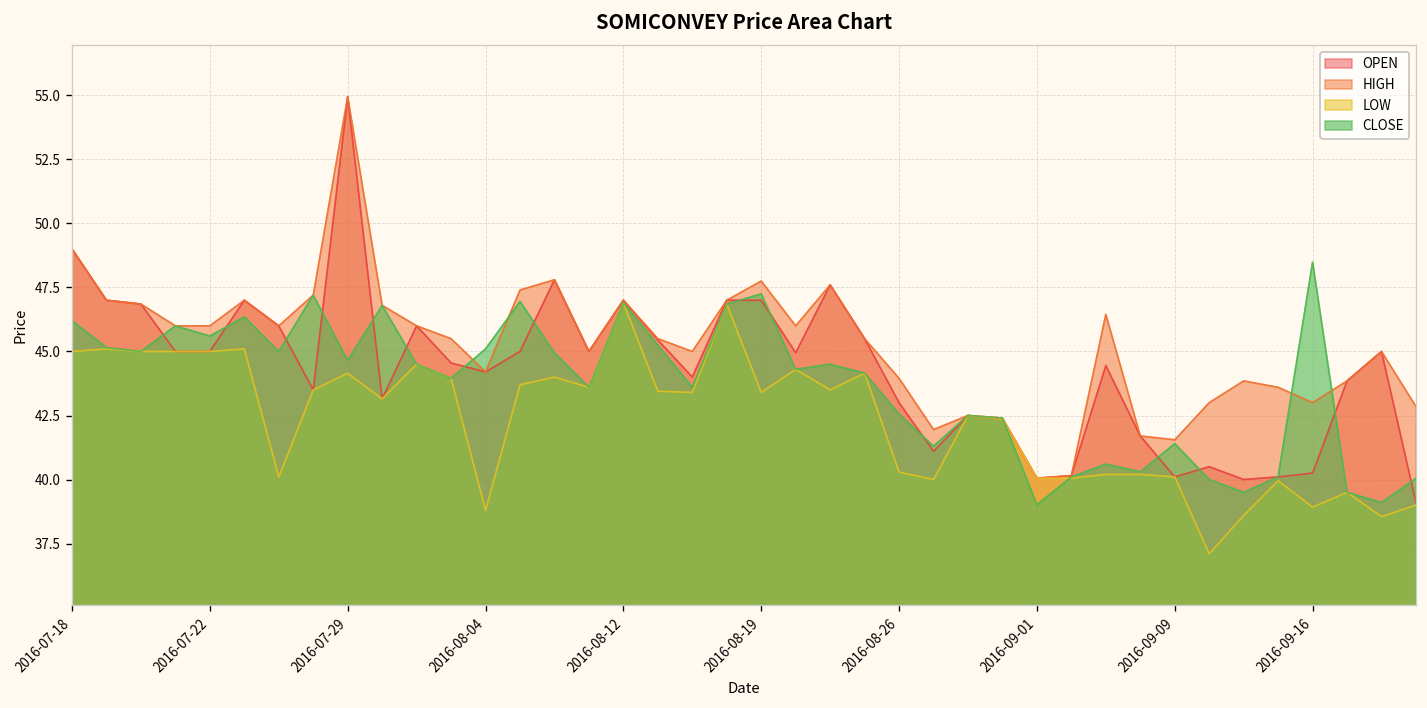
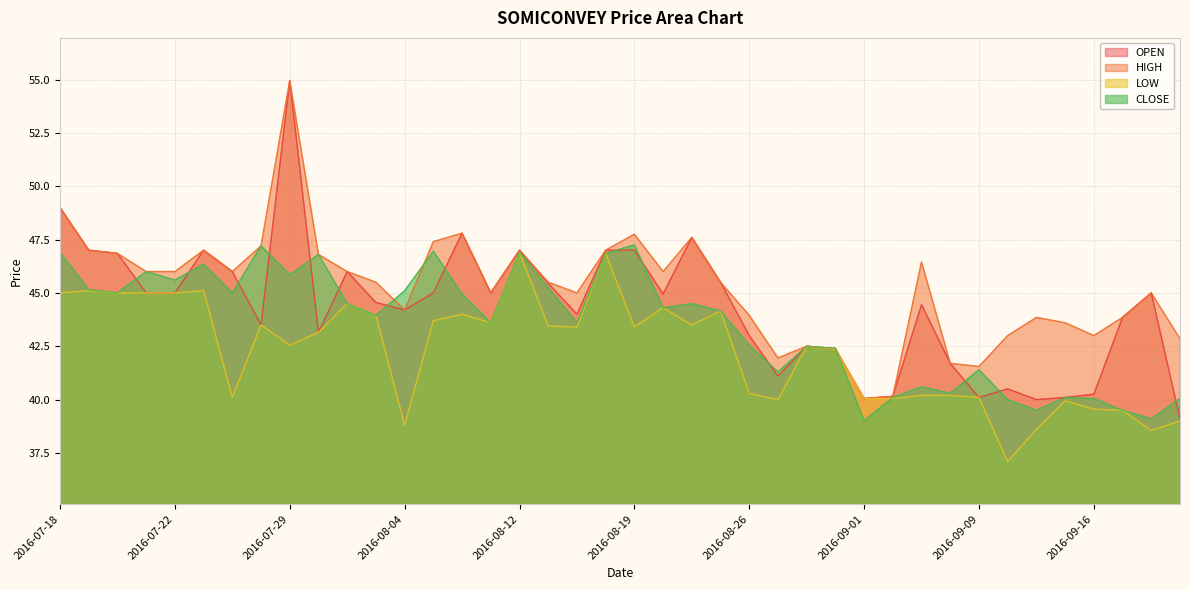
CLOSE, 2016-07-18: 46.2 -> 46.9
LOW, 2016-07-29: 44.2 -> 42.6
CLOSE, 2016-07-29: 44.7 -> 45.9
LOW, 2016-09-16: 38.9 -> 39.6
CLOSE, 2016-09-16: 48.5 -> 40.1
